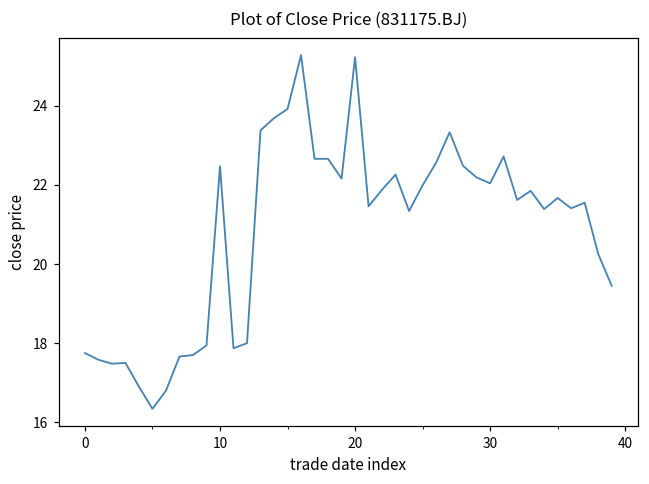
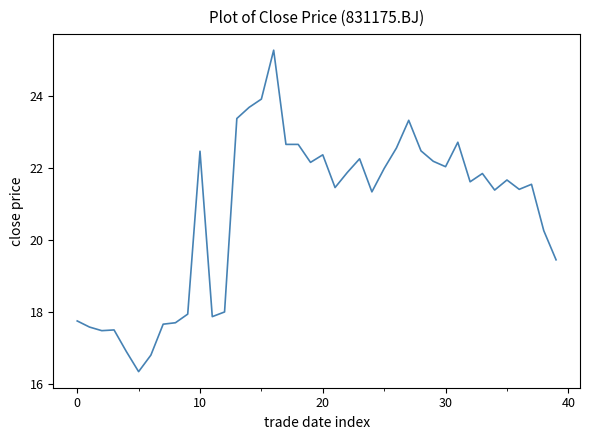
20: 25.2 -> 22.4
